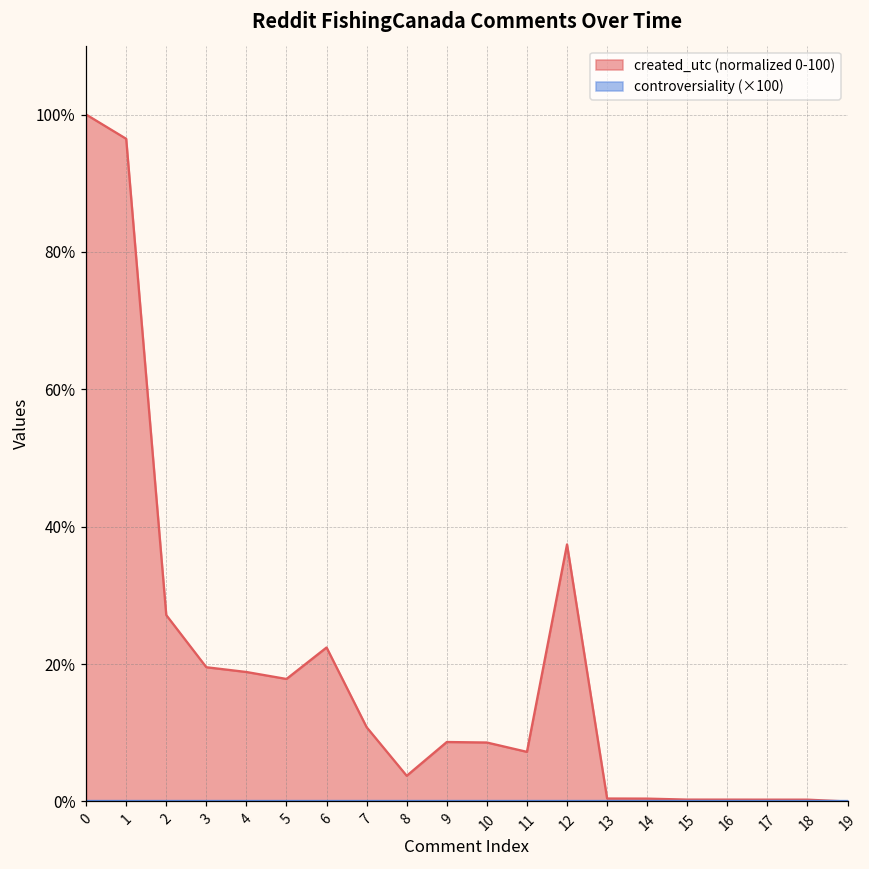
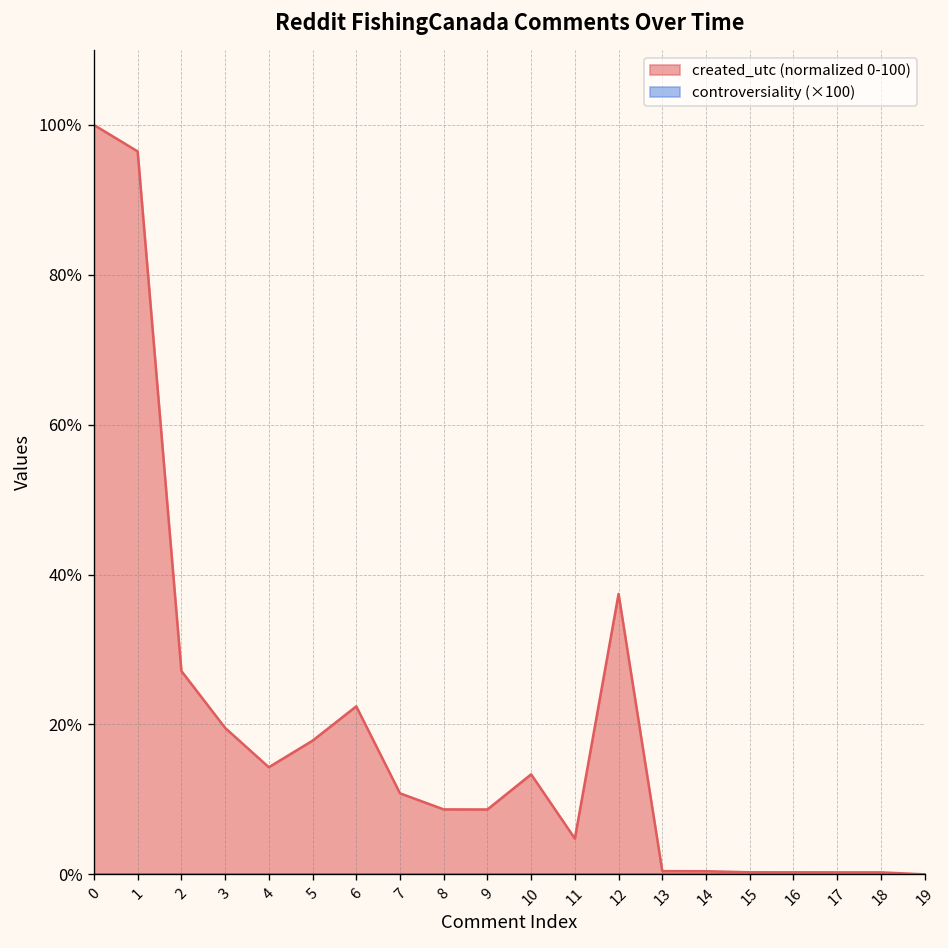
created_utc (normalized 0-100), 4: 19% -> 14%
created_utc (normalized 0-100), 8: 4% -> 9%
created_utc (normalized 0-100), 10: 9% -> 13%
created_utc (normalized 0-100), 11: 7% -> 5%
